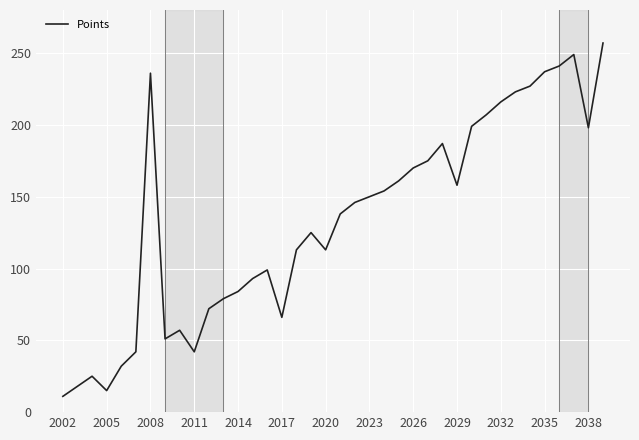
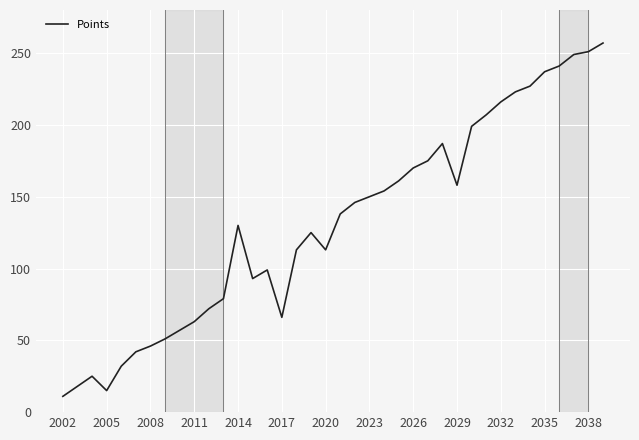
2008: 236 -> 46
2011: 42 -> 63
2014: 84 -> 130
2038: 198 -> 251
